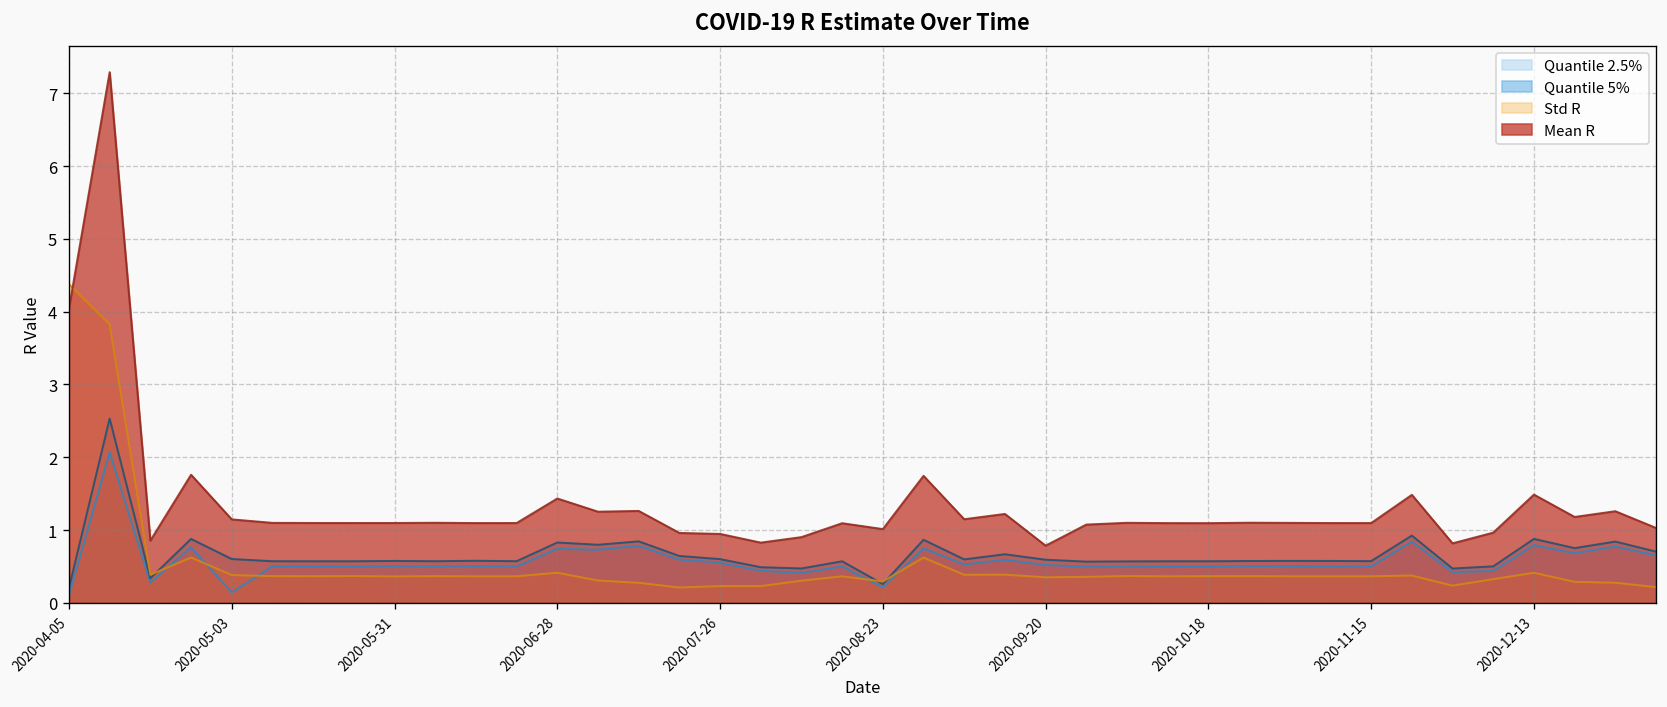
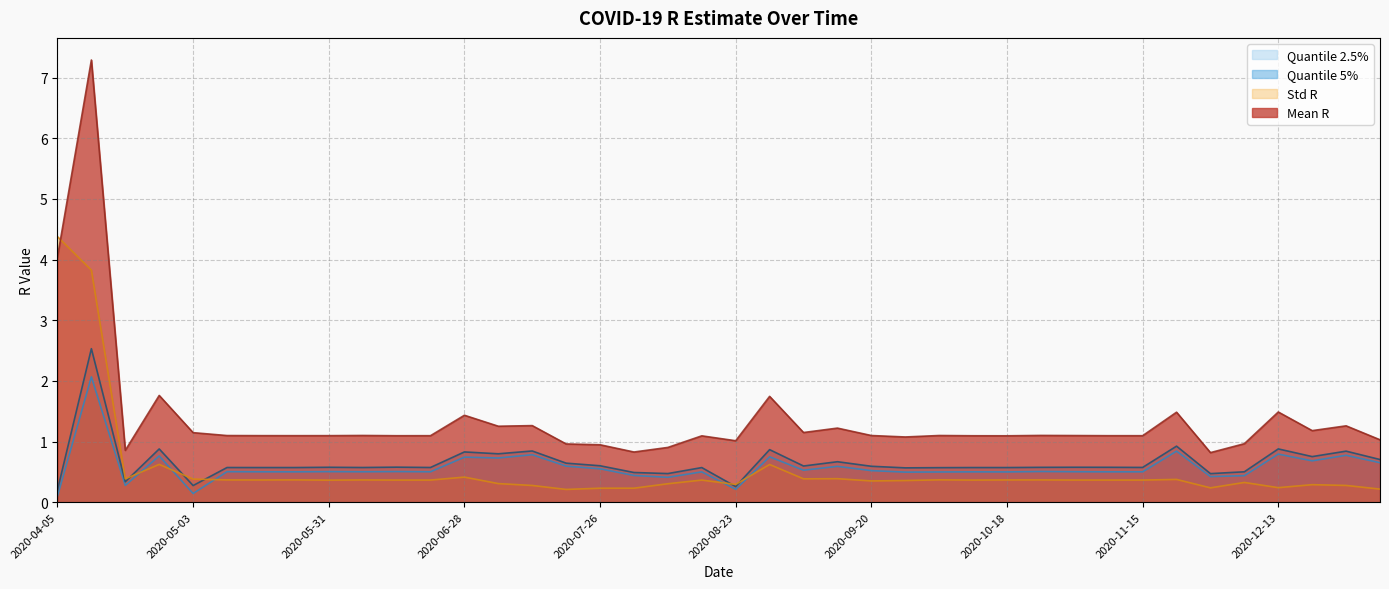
Quantile 5%, 2020-05-03: 0.6 -> 0.3
Mean R, 2020-09-20: 0.8 -> 1.1
Std R, 2020-12-13: 0.4 -> 0.2
